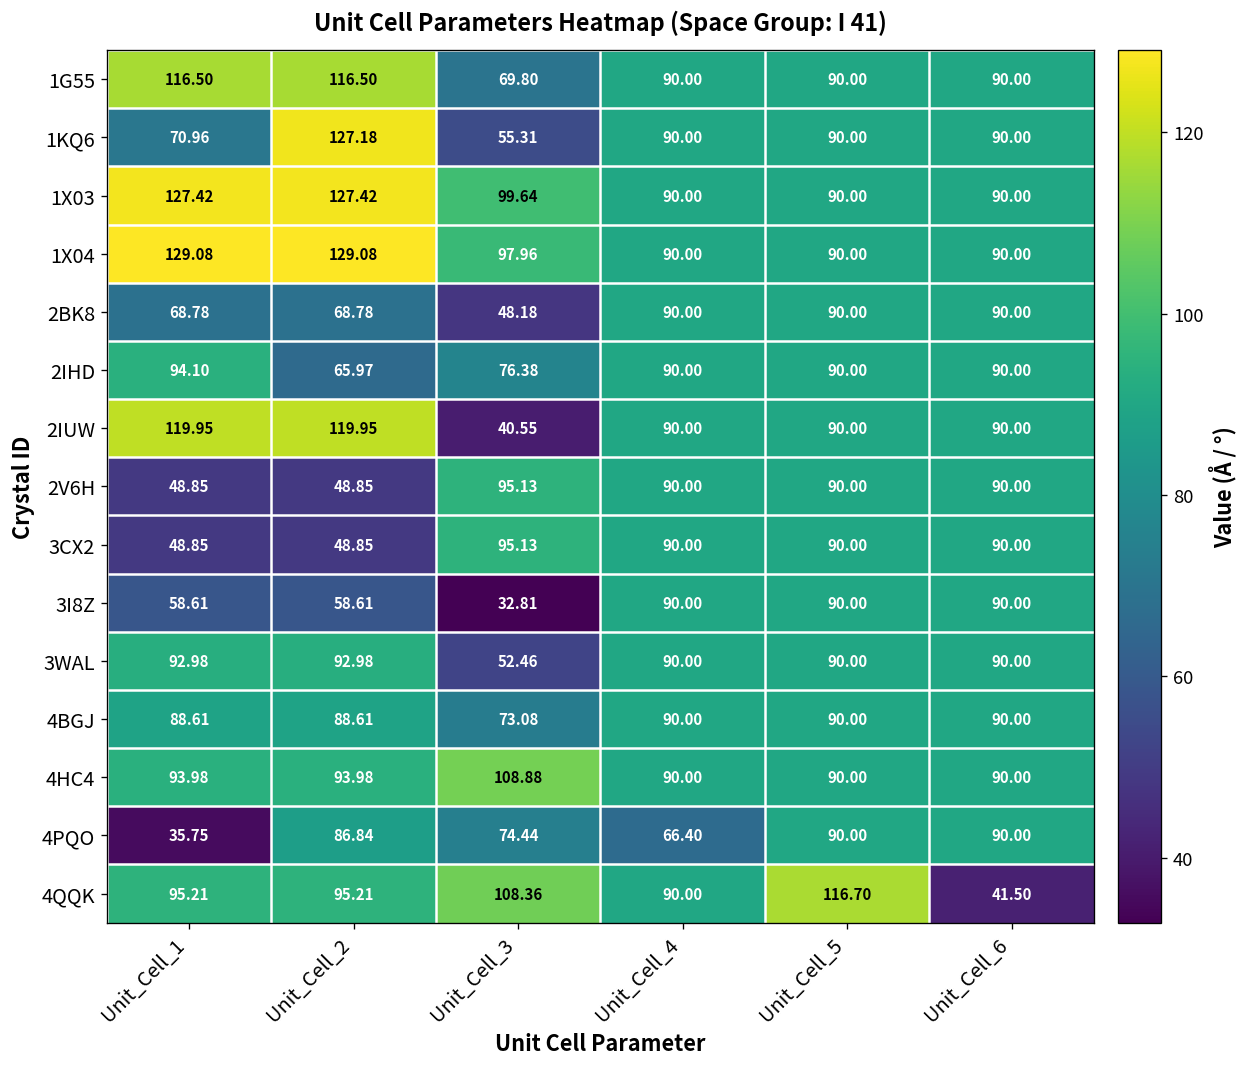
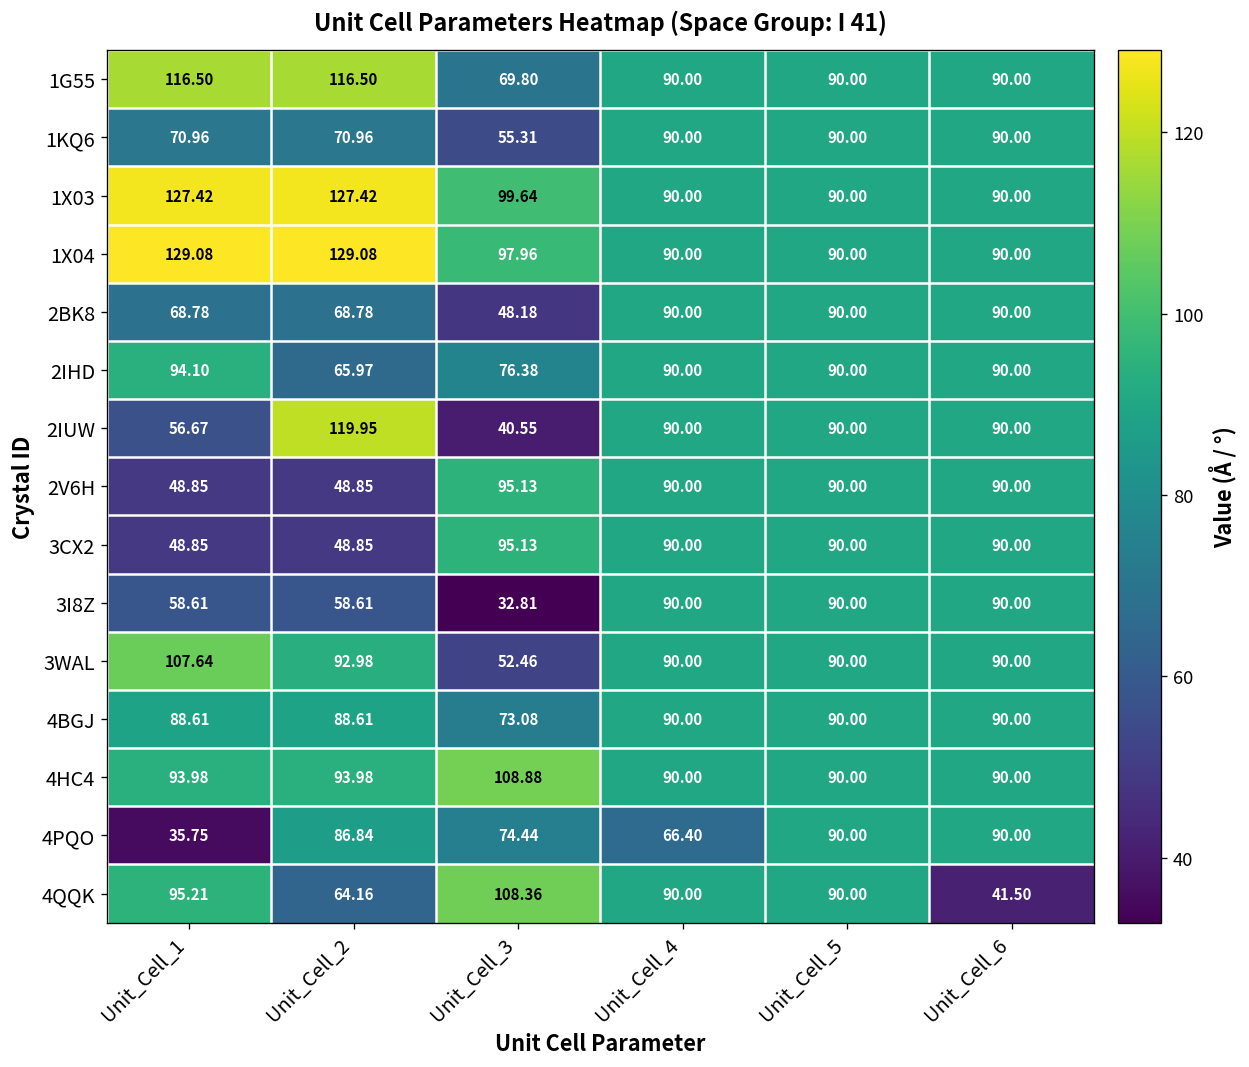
1KQ6, Unit_Cell_2: 127.18 -> 70.96
2IUW, Unit_Cell_1: 119.95 -> 56.67
3WAL, Unit_Cell_1: 92.98 -> 107.64
4QQK, Unit_Cell_2: 95.21 -> 64.16
4QQK, Unit_Cell_5: 116.70 -> 90.00
